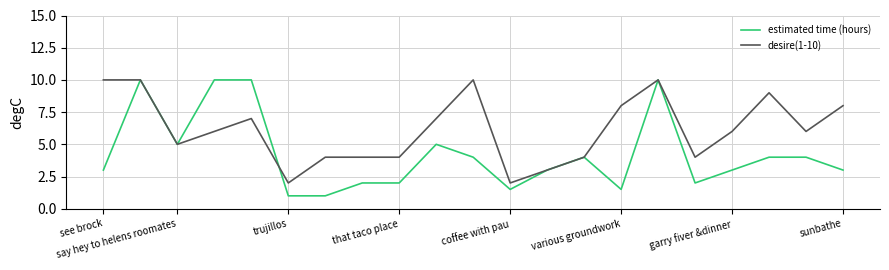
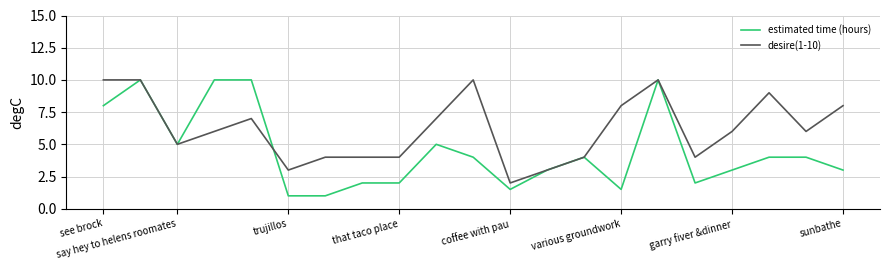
estimated time (hours), see brock: 3 -> 8
desire(1-10), trujillos: 2 -> 3
